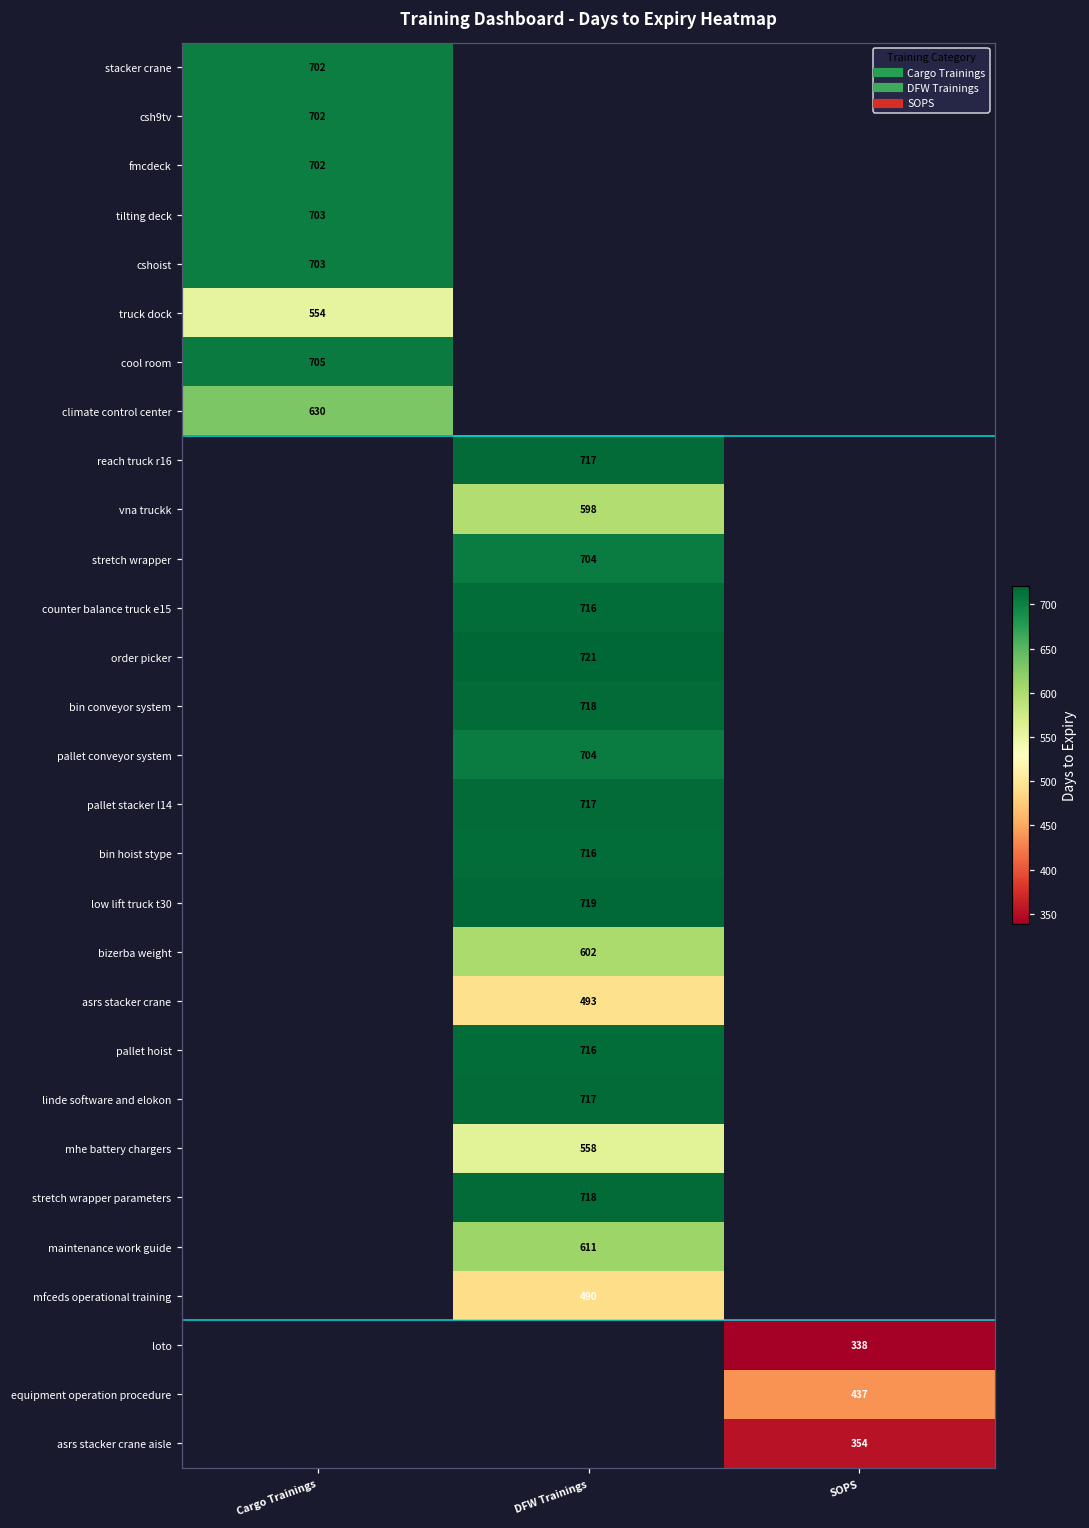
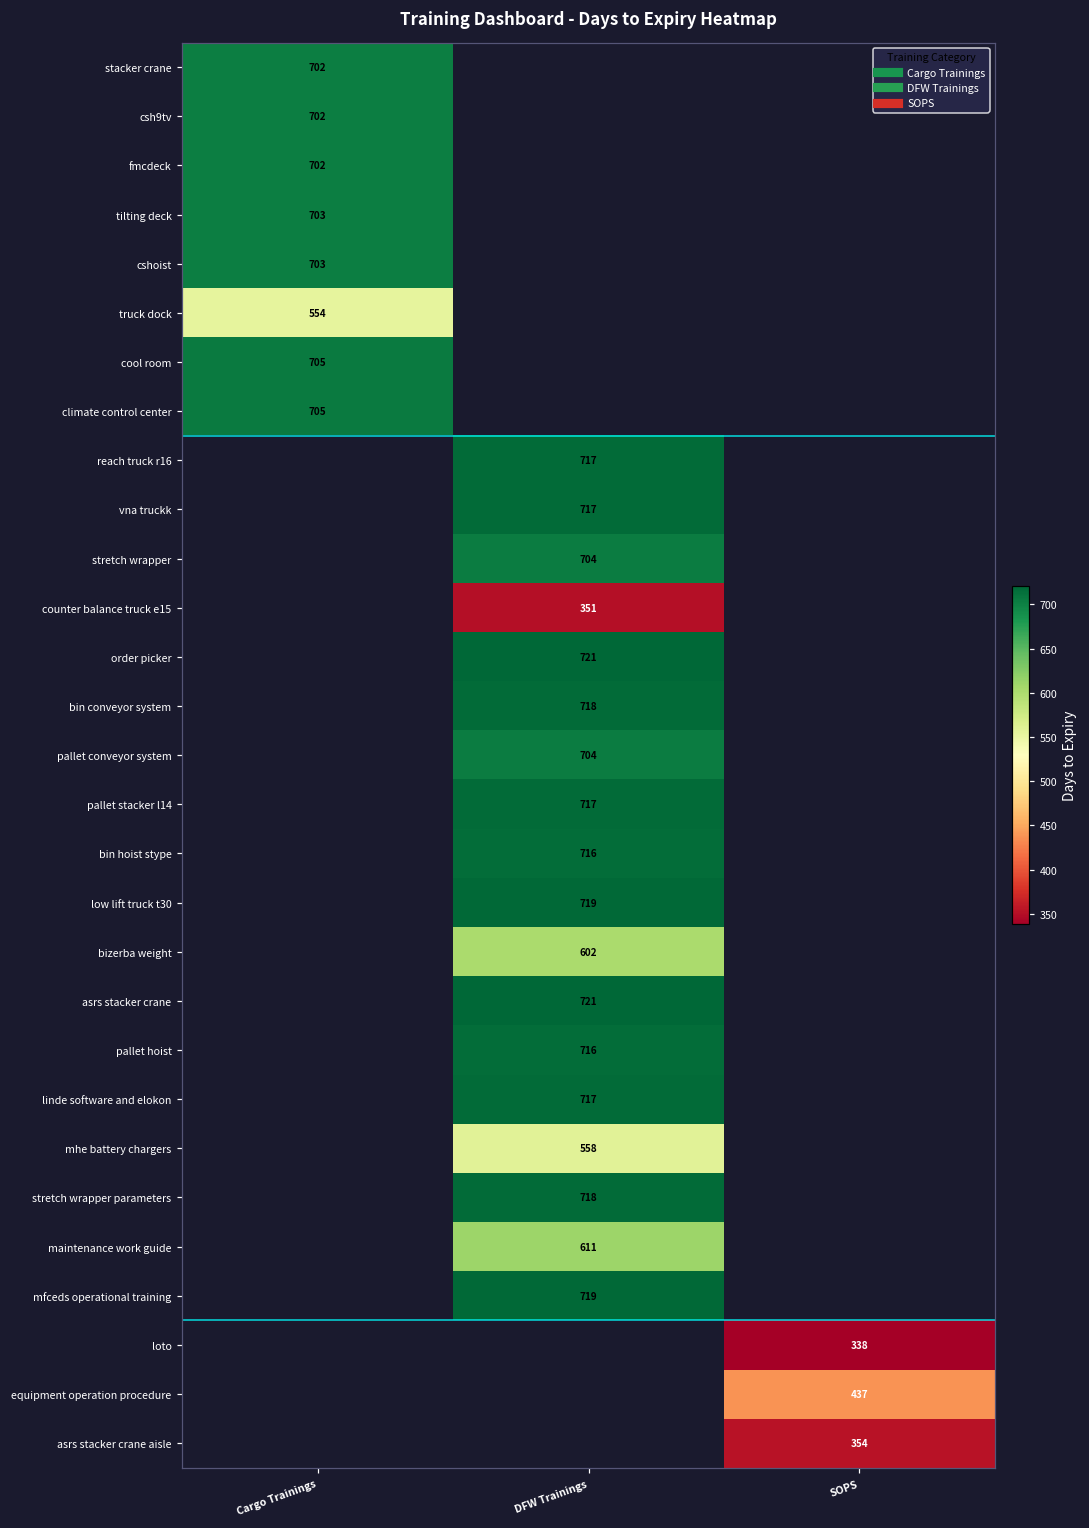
climate control center, Cargo Trainings: 630 -> 705
vna truckk, DFW Trainings: 598 -> 717
counter balance truck e15, DFW Trainings: 716 -> 351
asrs stacker crane, DFW Trainings: 493 -> 721
mfceds operational training, DFW Trainings: 490 -> 719
